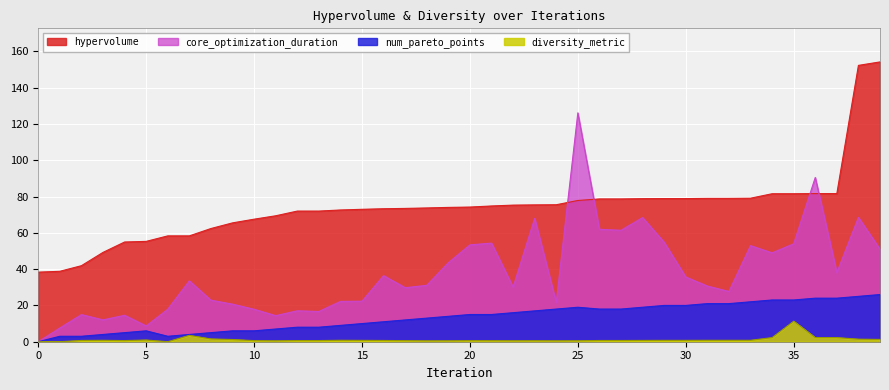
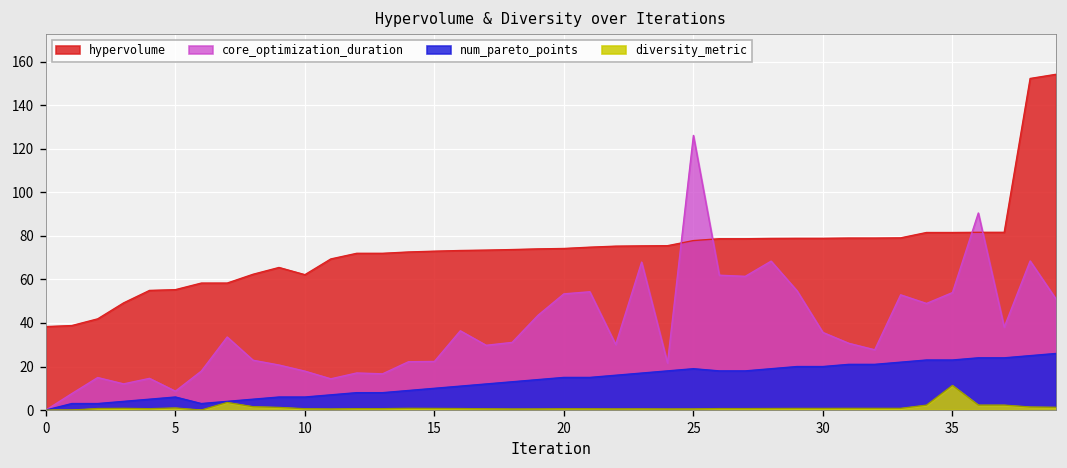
hypervolume, 10: 68 -> 62
